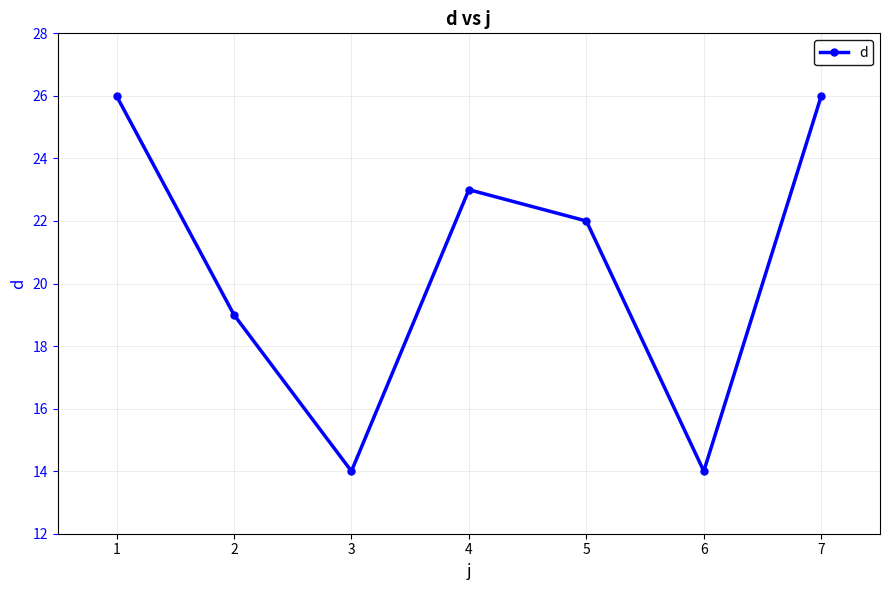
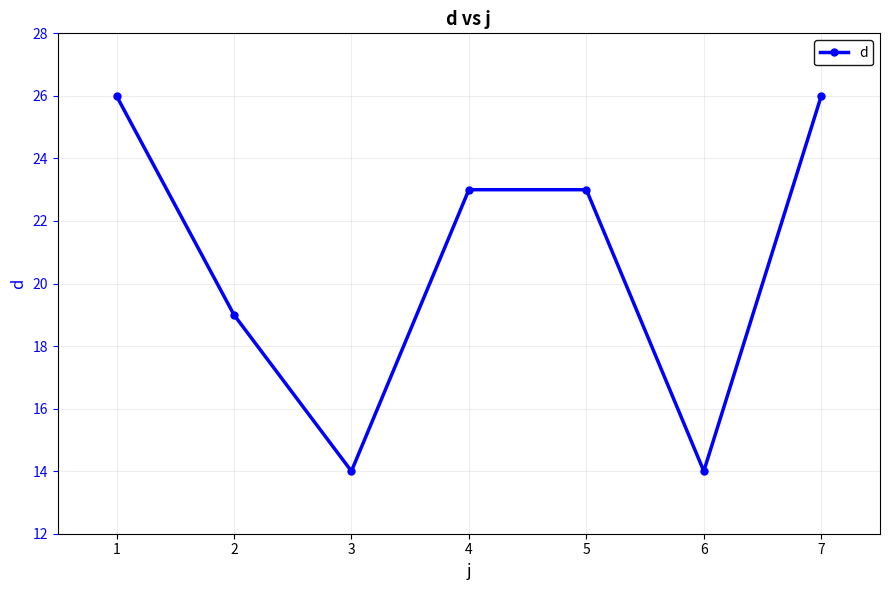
5: 22 -> 23
